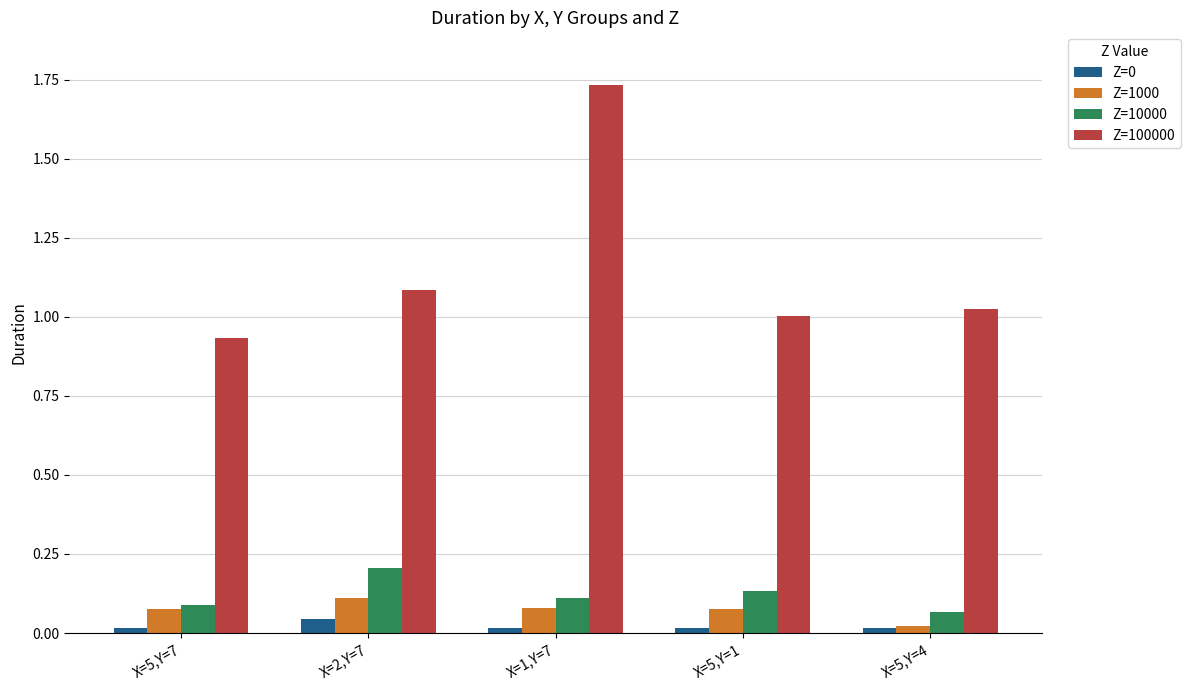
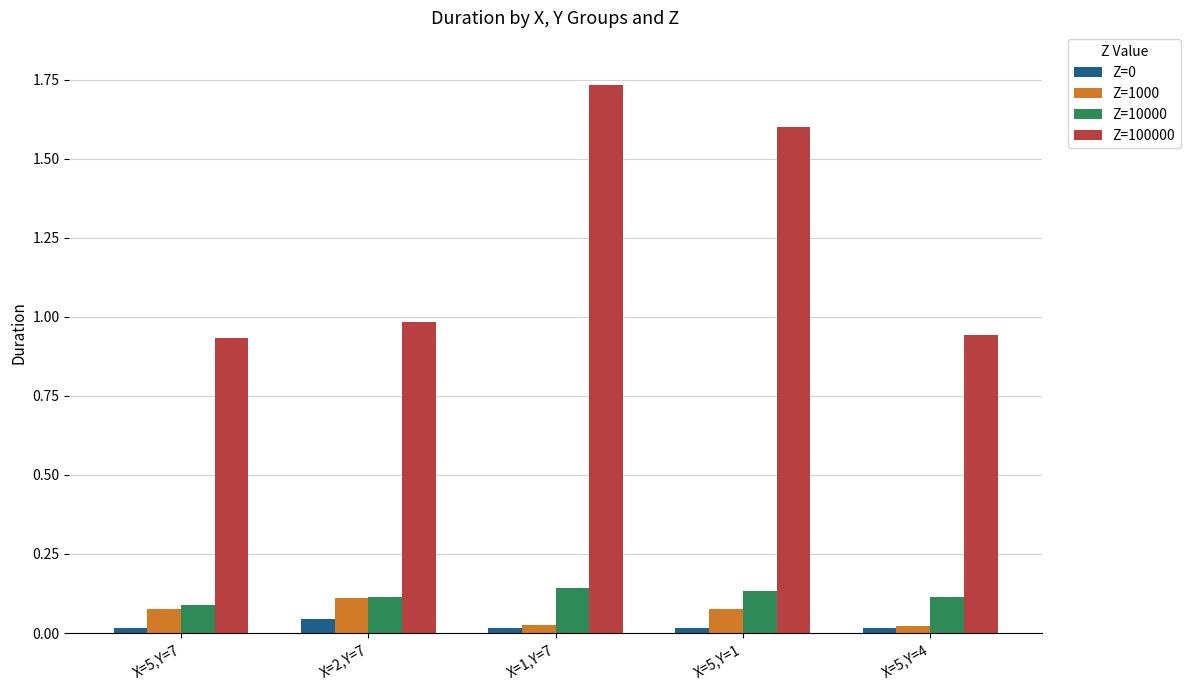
Z=10000, X=2,Y=7: 0.21 -> 0.11
Z=100000, X=2,Y=7: 1.09 -> 0.98
Z=1000, X=1,Y=7: 0.08 -> 0.02
Z=10000, X=1,Y=7: 0.11 -> 0.14
Z=100000, X=5,Y=1: 1.00 -> 1.60
Z=10000, X=5,Y=4: 0.07 -> 0.12
Z=100000, X=5,Y=4: 1.02 -> 0.94
